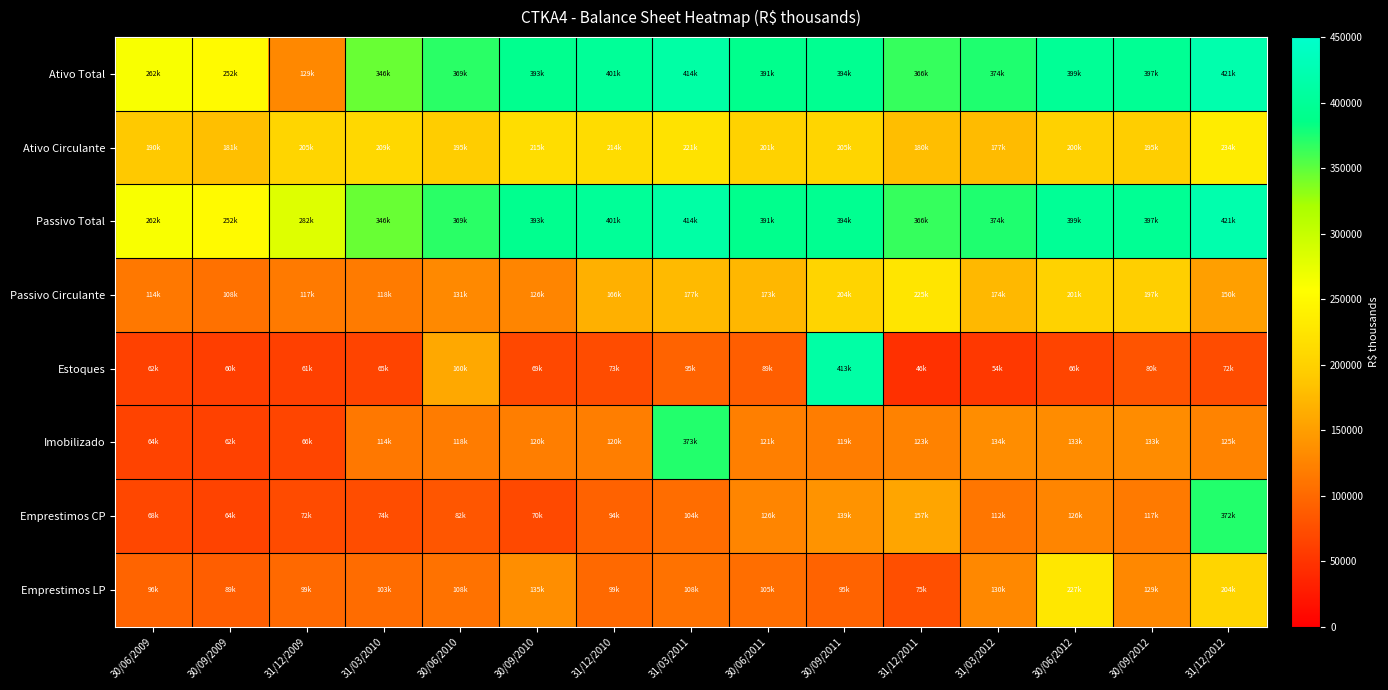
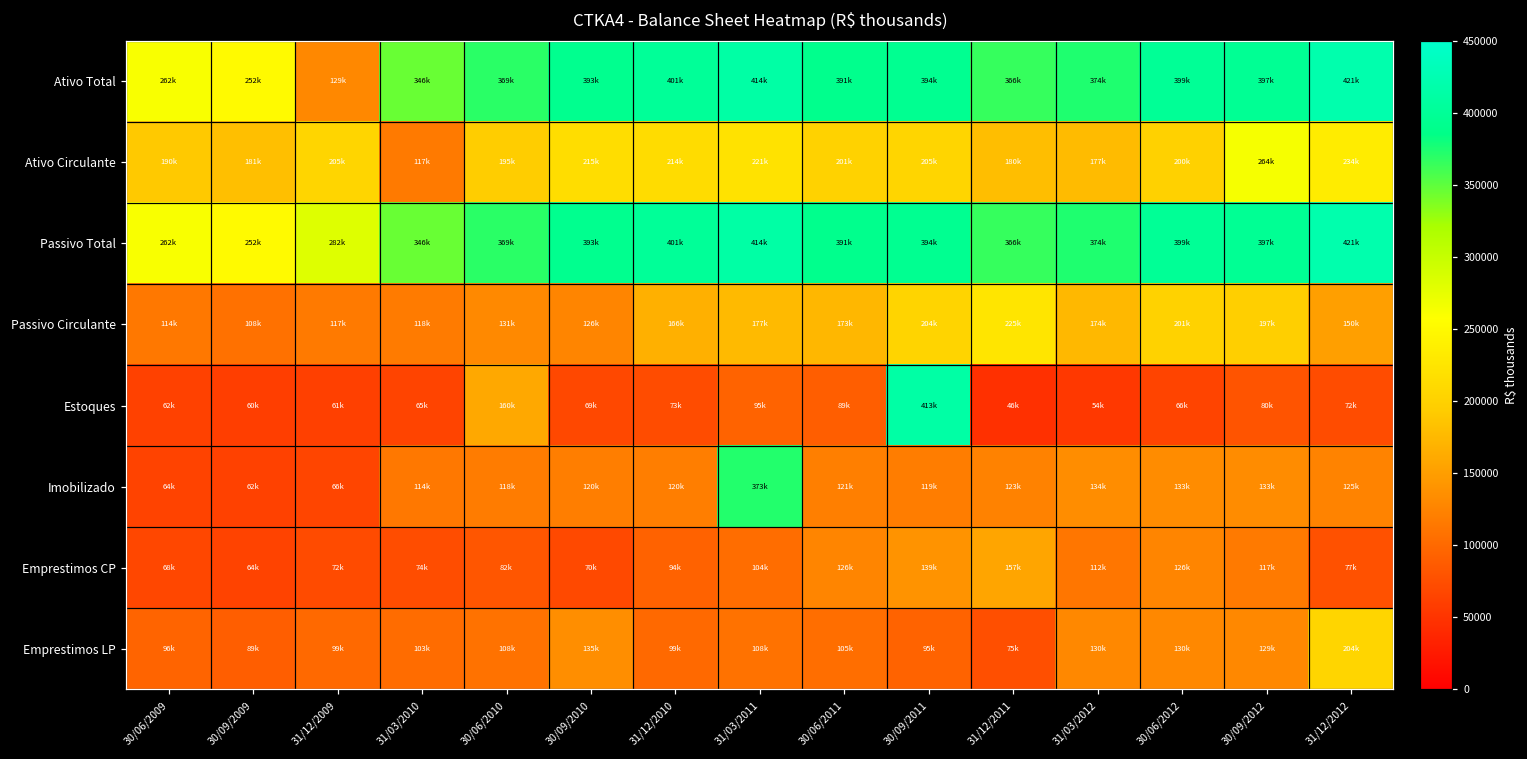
Ativo Circulante, 31/03/2010: 209k -> 117k
Ativo Circulante, 30/09/2012: 195k -> 264k
Emprestimos CP, 31/12/2012: 372k -> 77k
Emprestimos LP, 30/06/2012: 227k -> 130k
